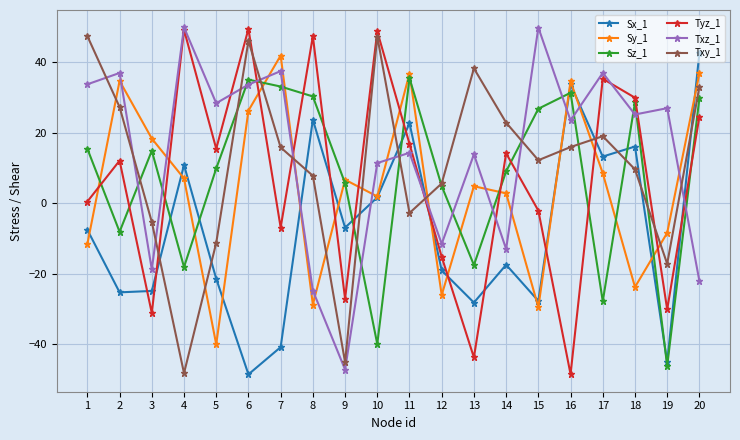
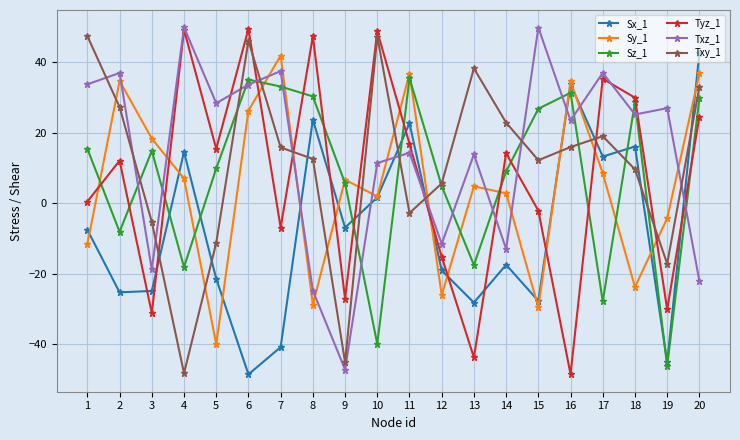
Sx_1, 4: 11 -> 15
Txy_1, 8: 8 -> 13
Sy_1, 19: -8 -> -4
